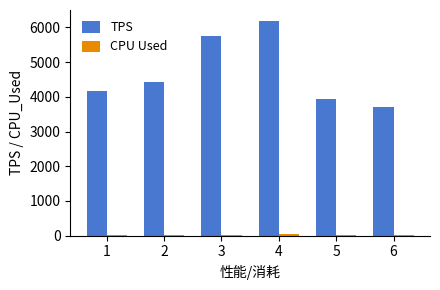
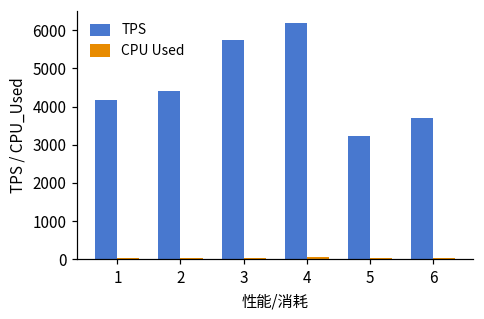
TPS, 5: 3900 -> 3200
